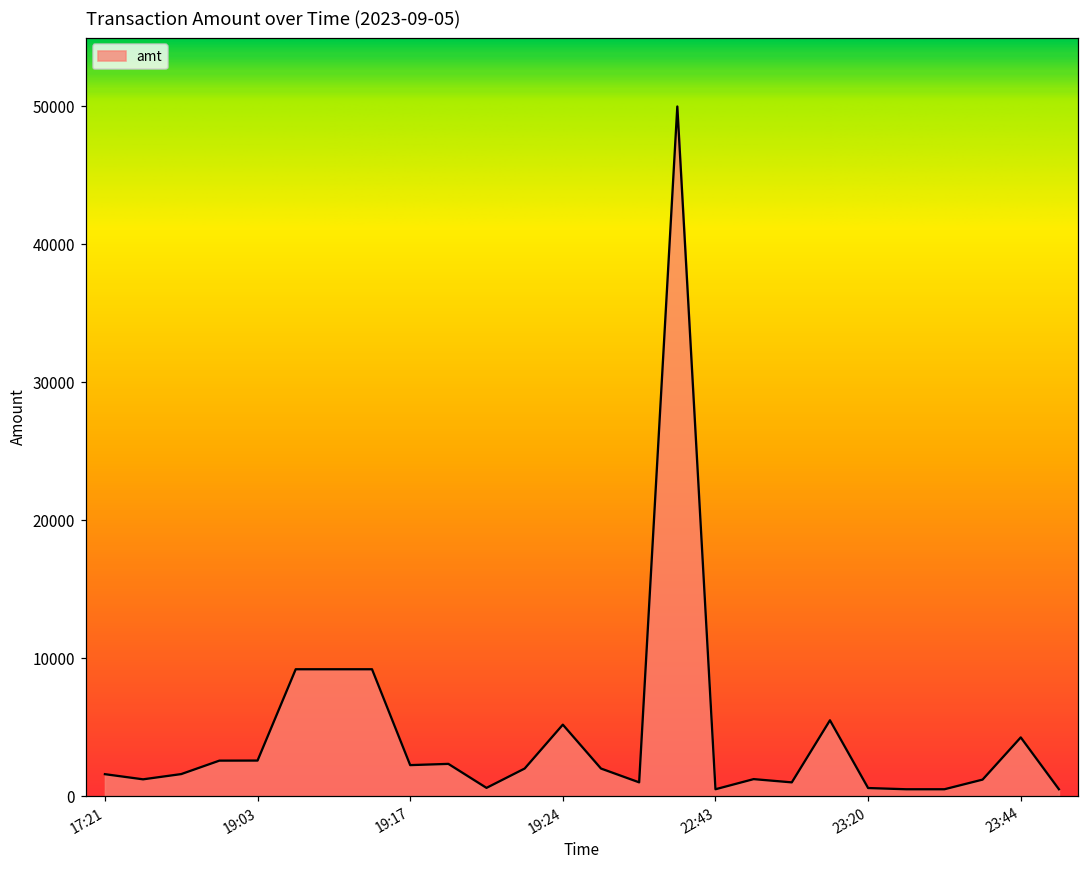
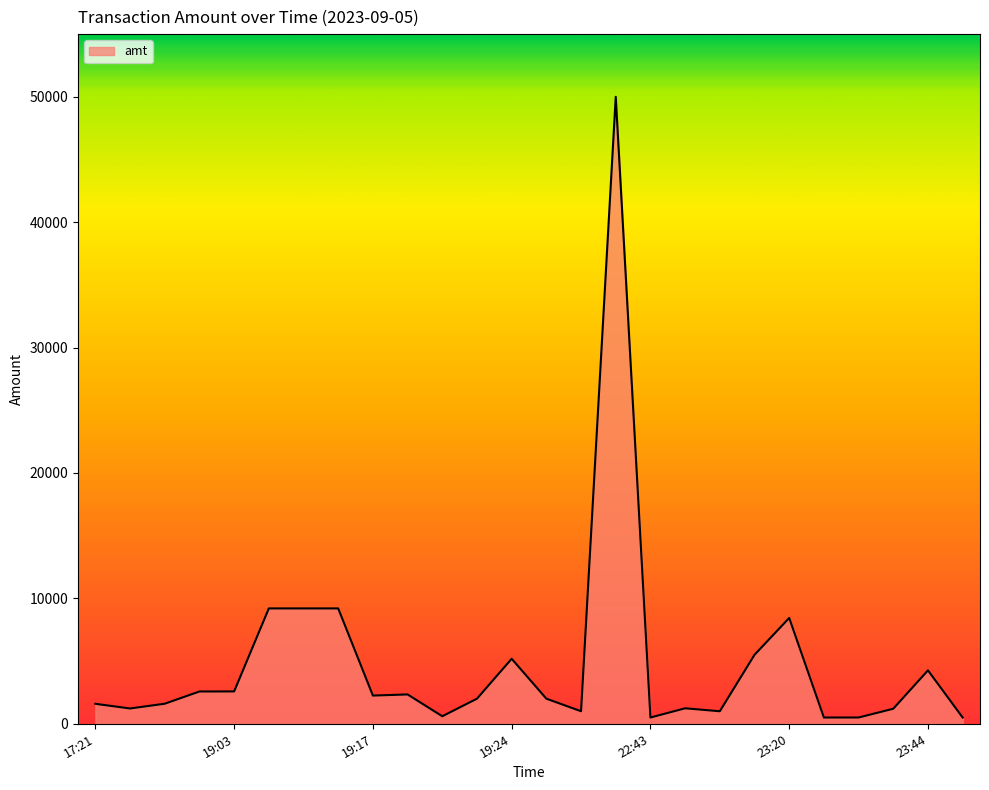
23:20: 600 -> 8400
